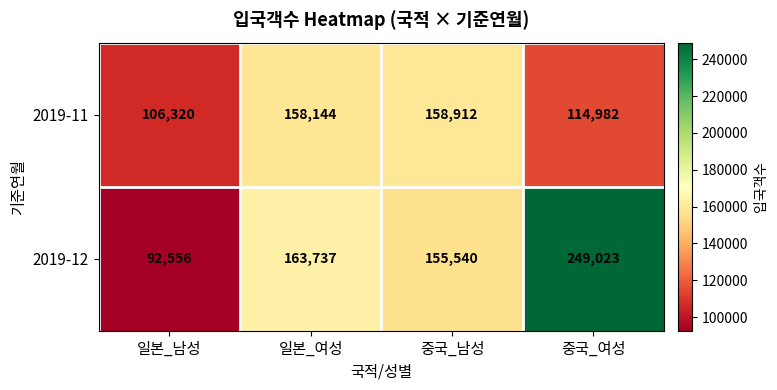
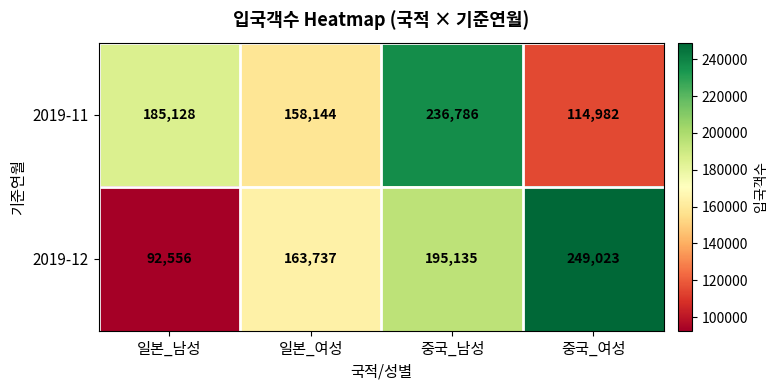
2019-11, 일본_남성: 106,320 -> 185,128
2019-11, 중국_남성: 158,912 -> 236,786
2019-12, 중국_남성: 155,540 -> 195,135
